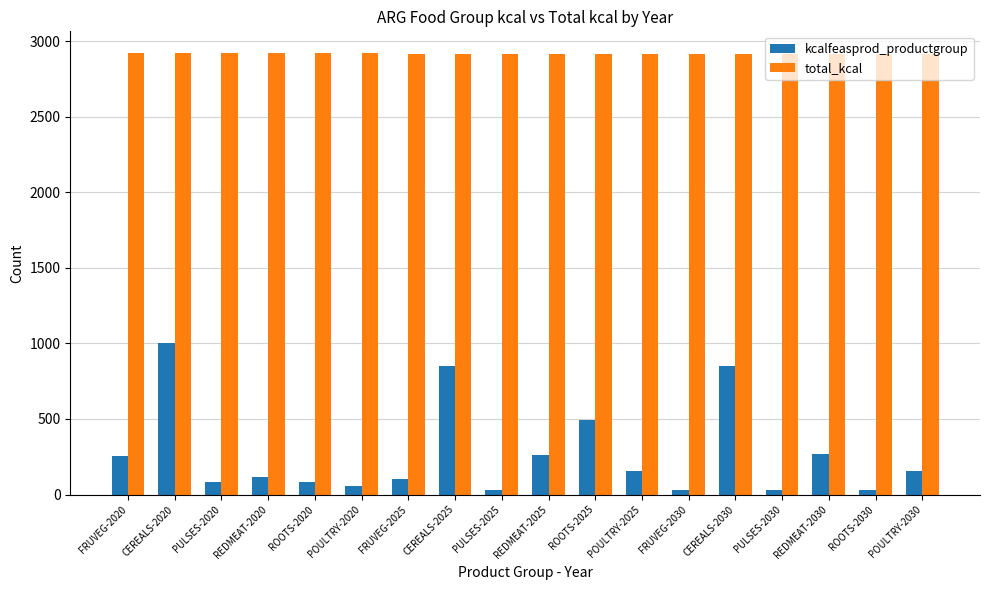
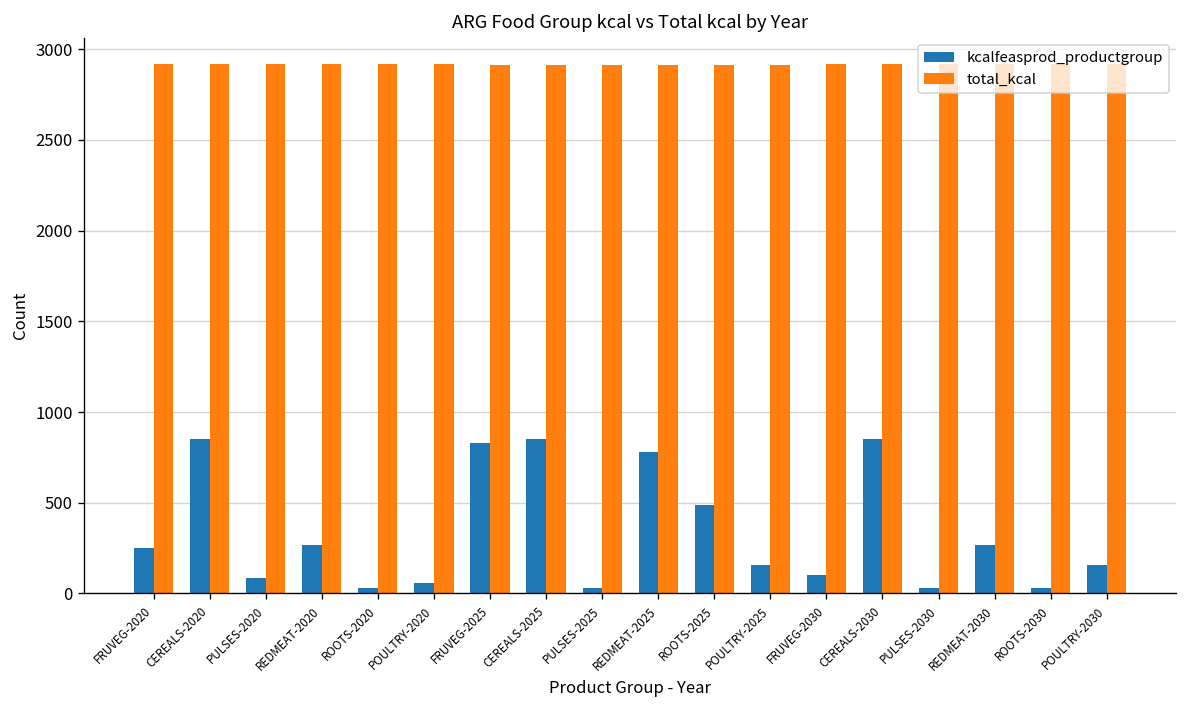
kcalfeasprod_productgroup, CEREALS-2020: 1010 -> 850
kcalfeasprod_productgroup, REDMEAT-2020: 120 -> 270
kcalfeasprod_productgroup, ROOTS-2020: 80 -> 30
kcalfeasprod_productgroup, FRUVEG-2025: 100 -> 830
kcalfeasprod_productgroup, REDMEAT-2025: 260 -> 780
kcalfeasprod_productgroup, FRUVEG-2030: 30 -> 100
